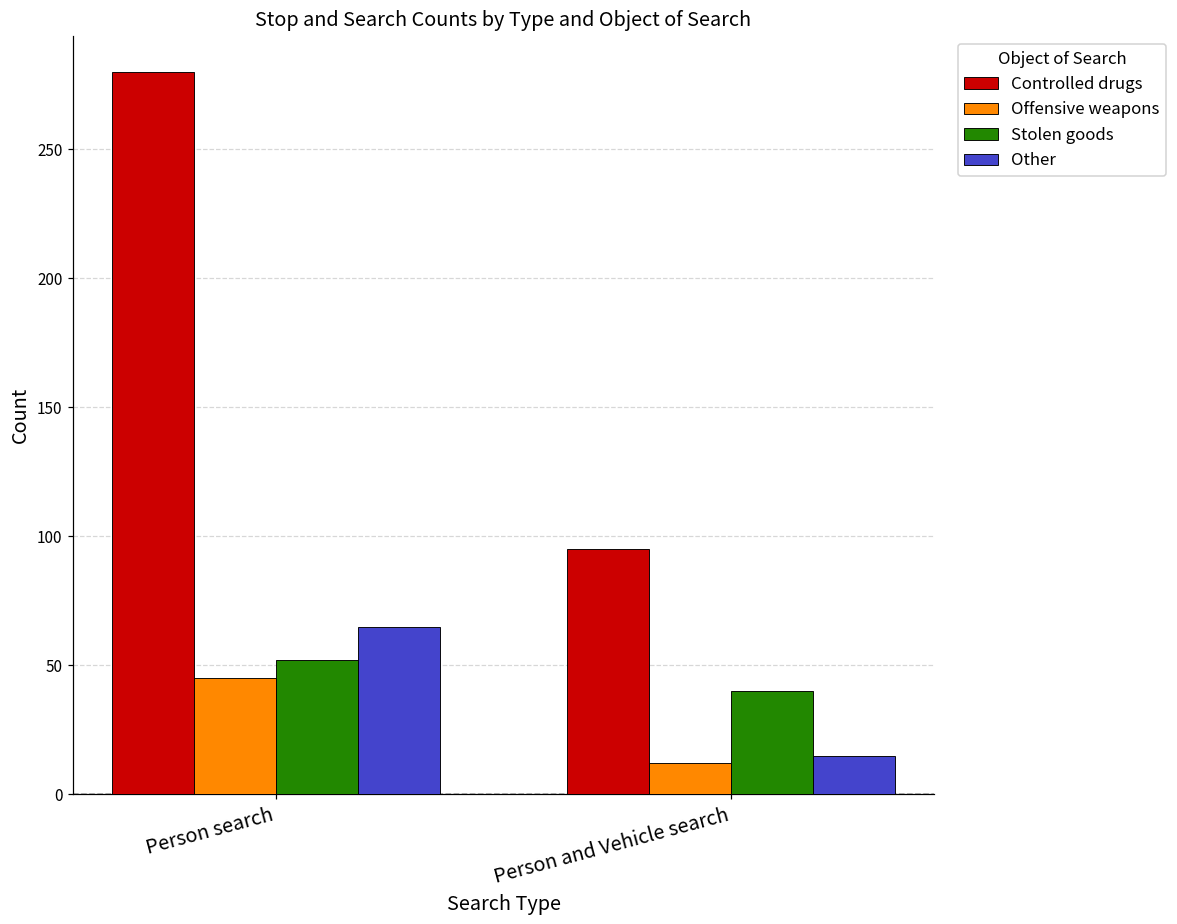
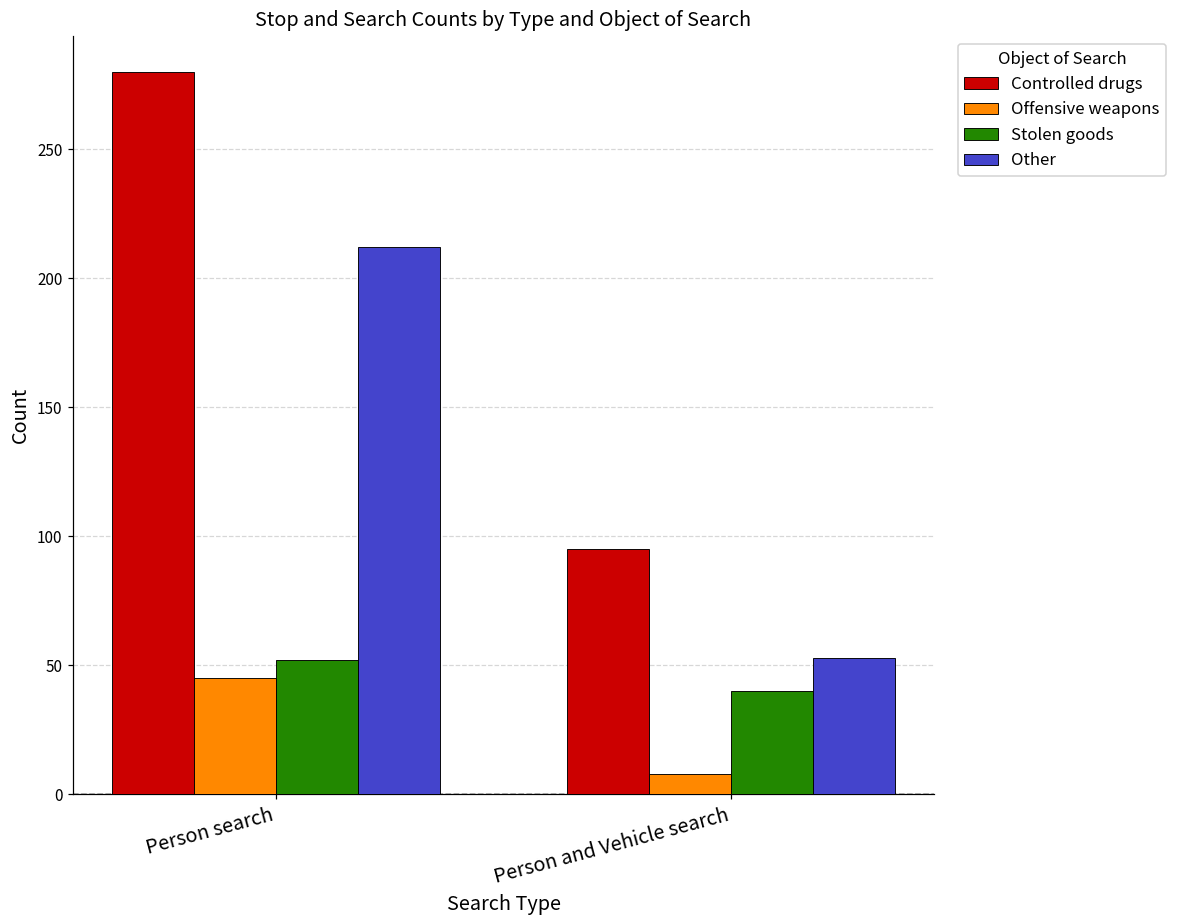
Other, Person search: 65 -> 212
Offensive weapons, Person and Vehicle search: 12 -> 8
Other, Person and Vehicle search: 15 -> 53
